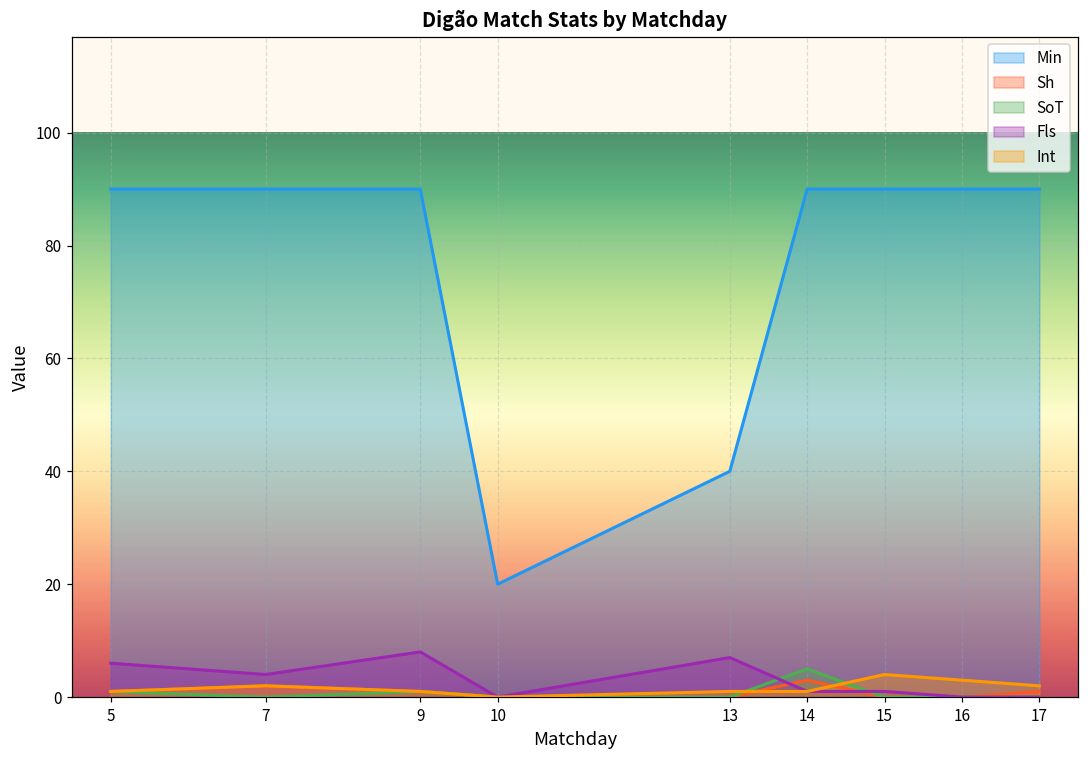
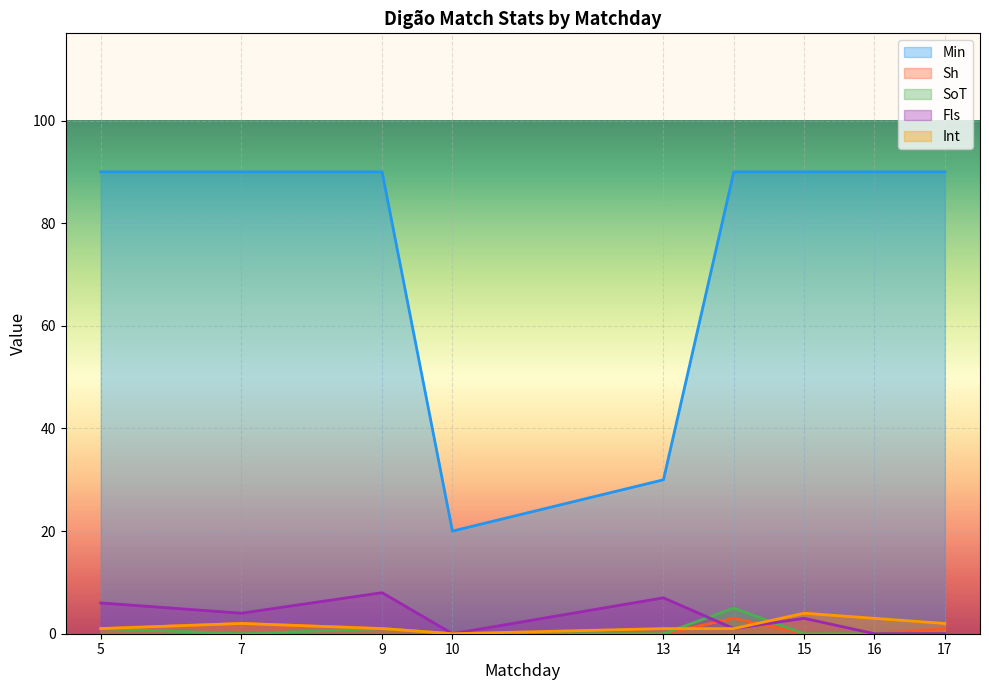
Min, 13: 40 -> 30
Fls, 15: 1 -> 3
